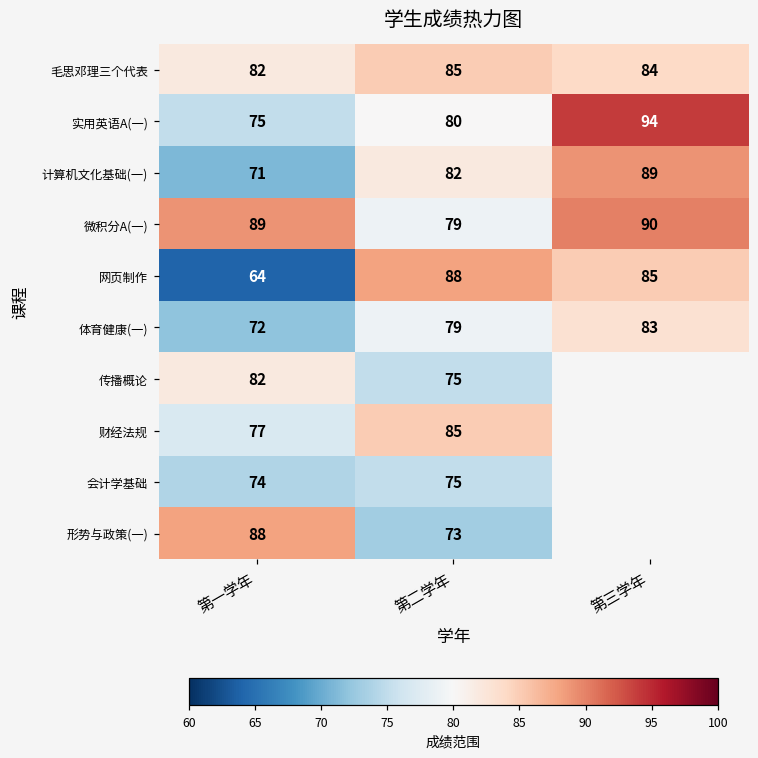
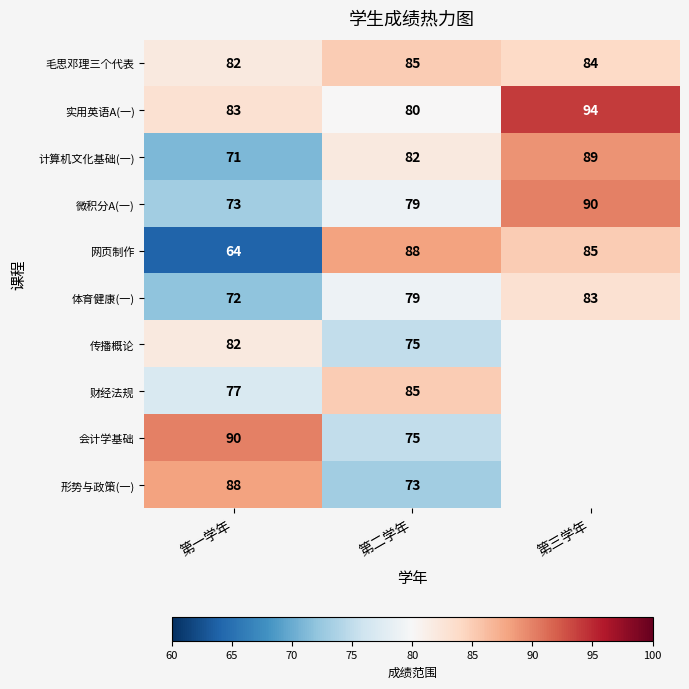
实用英语A(一), 第一学年: 75 -> 83
微积分A(一), 第一学年: 89 -> 73
会计学基础, 第一学年: 74 -> 90
